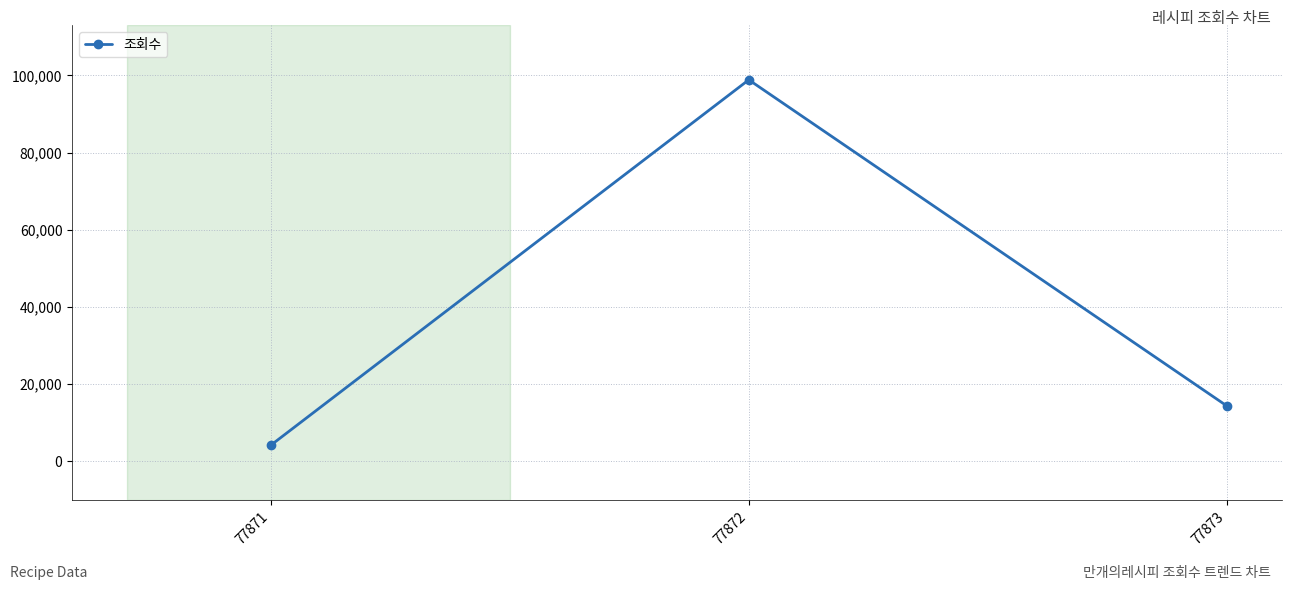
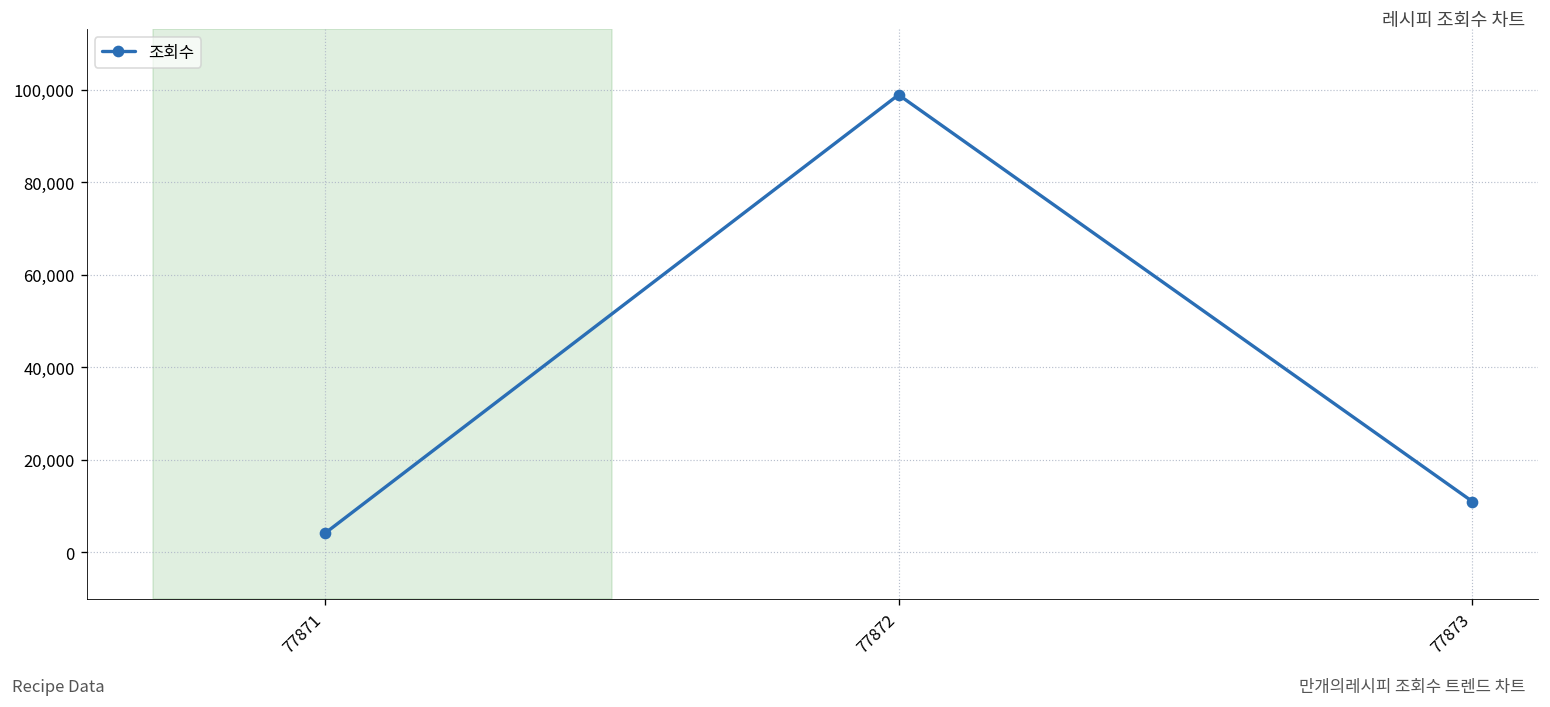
77873: 14,000 -> 11,000
